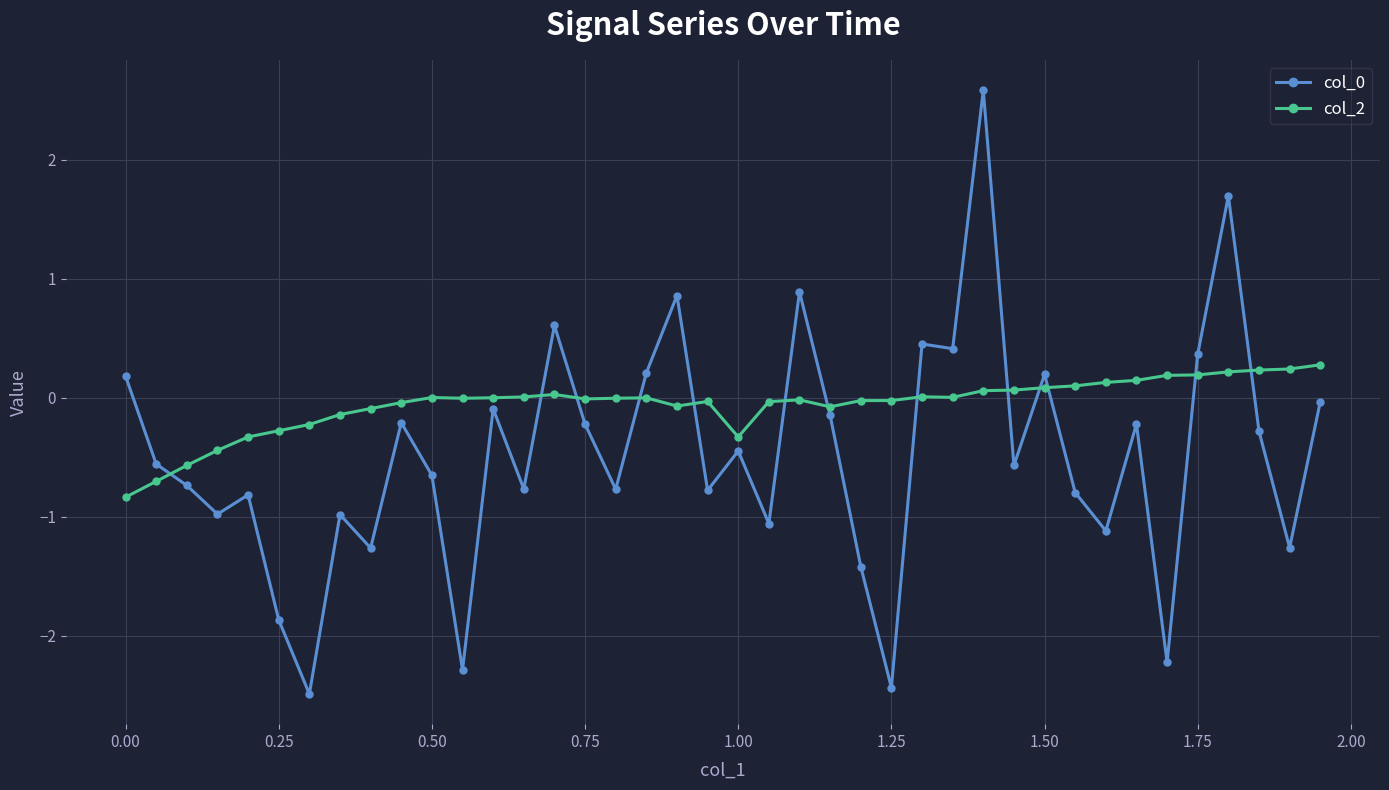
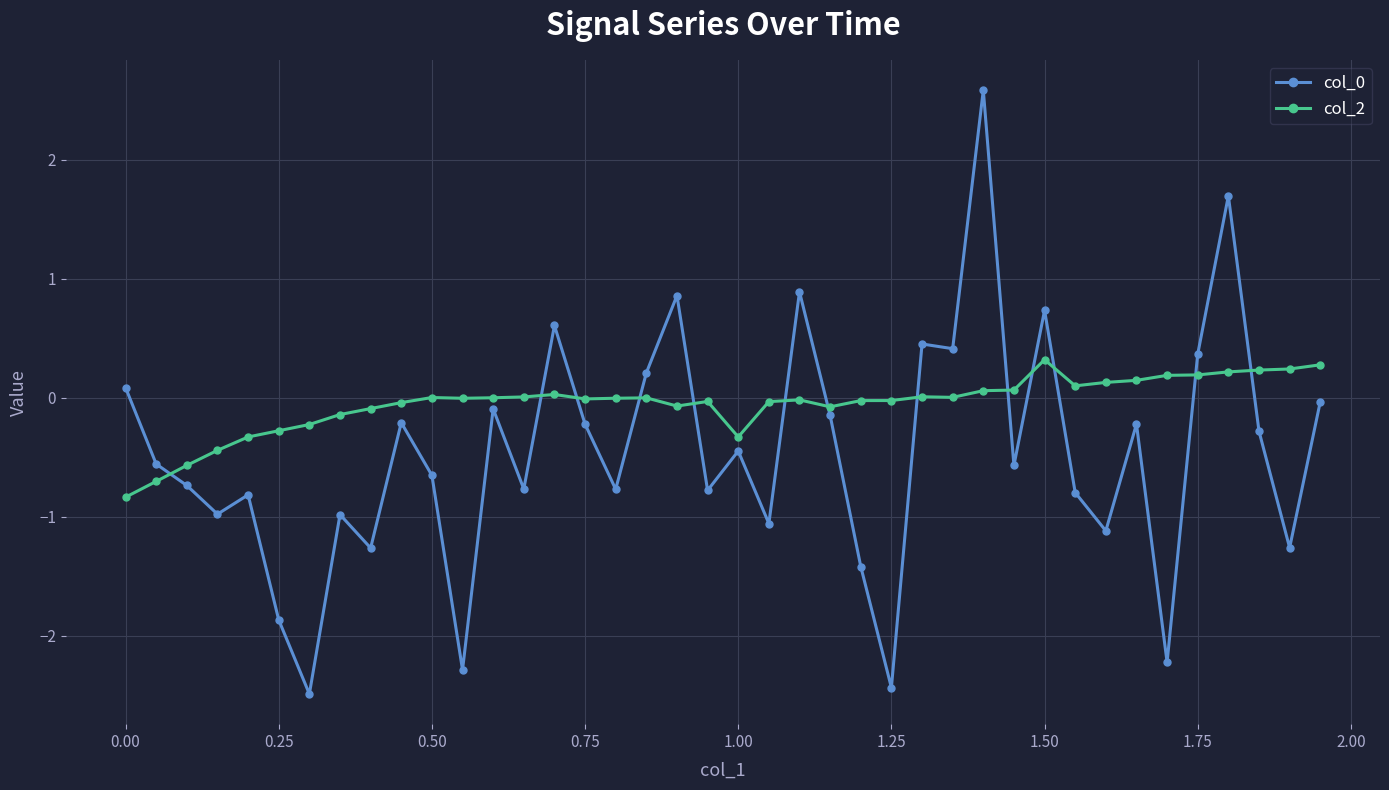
col_0, 0.00: 0.18 -> 0.09
col_0, 1.50: 0.20 -> 0.74
col_2, 1.50: 0.09 -> 0.32
